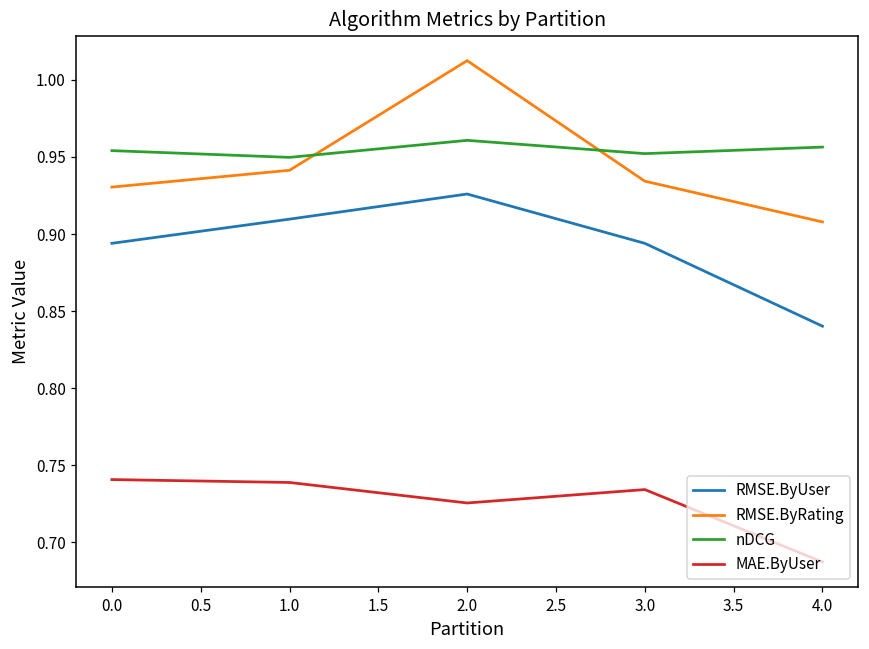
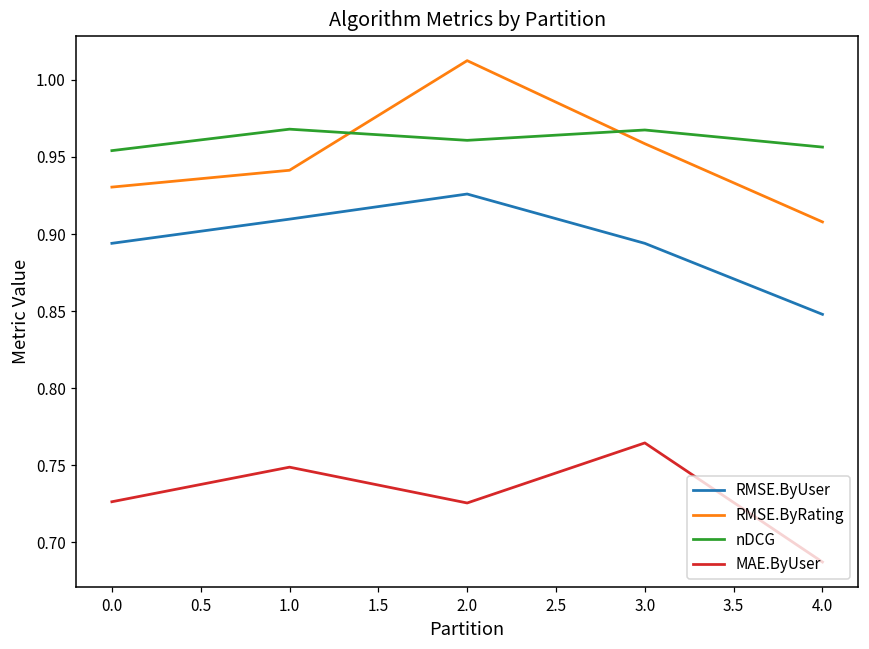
MAE.ByUser, 0.0: 0.741 -> 0.726
nDCG, 1.0: 0.950 -> 0.968
MAE.ByUser, 1.0: 0.739 -> 0.749
RMSE.ByRating, 3.0: 0.934 -> 0.959
nDCG, 3.0: 0.952 -> 0.968
MAE.ByUser, 3.0: 0.734 -> 0.764
RMSE.ByUser, 4.0: 0.840 -> 0.848
